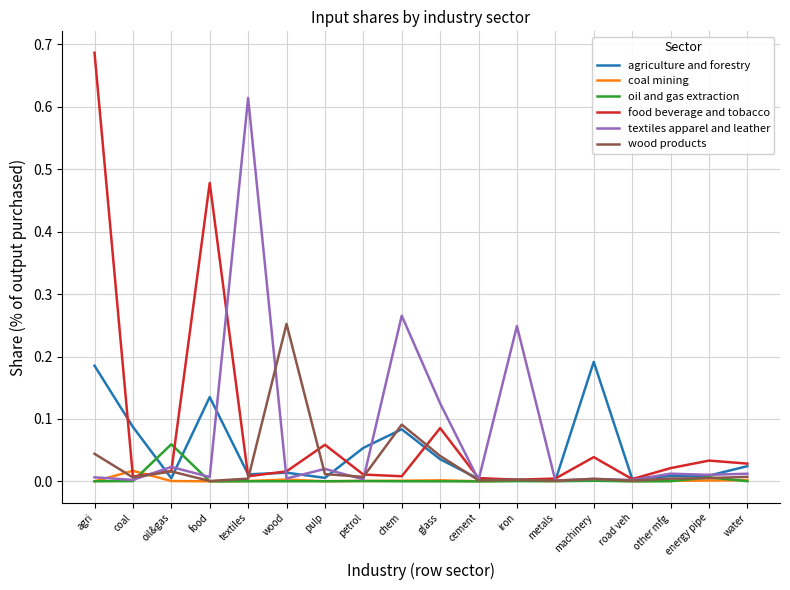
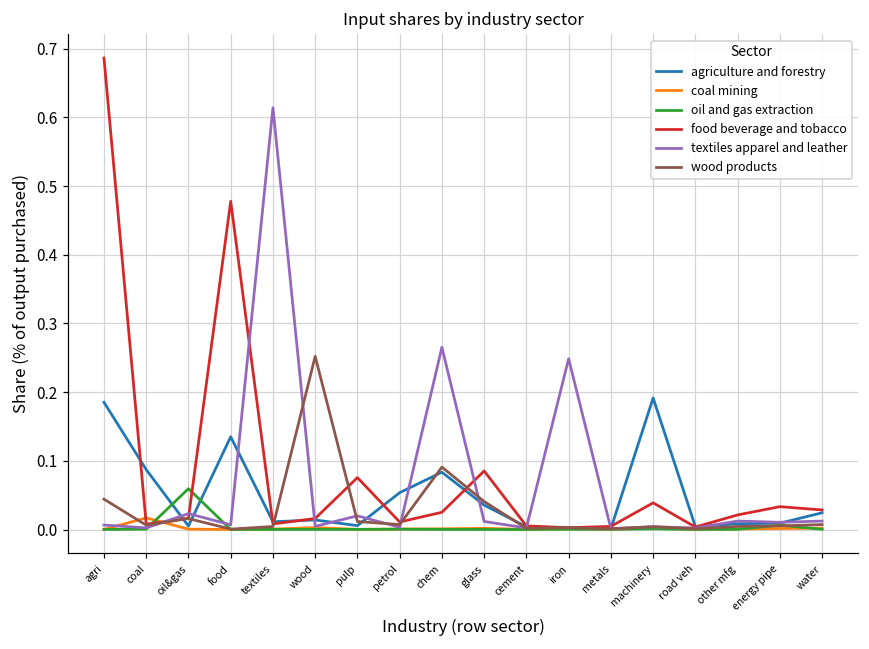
food beverage and tobacco, pulp: 0.06 -> 0.08
food beverage and tobacco, chem: 0.01 -> 0.03
textiles apparel and leather, glass: 0.12 -> 0.01
